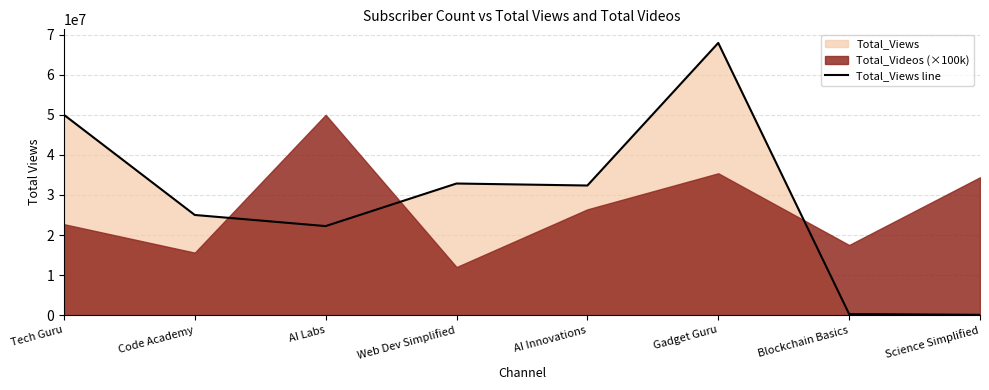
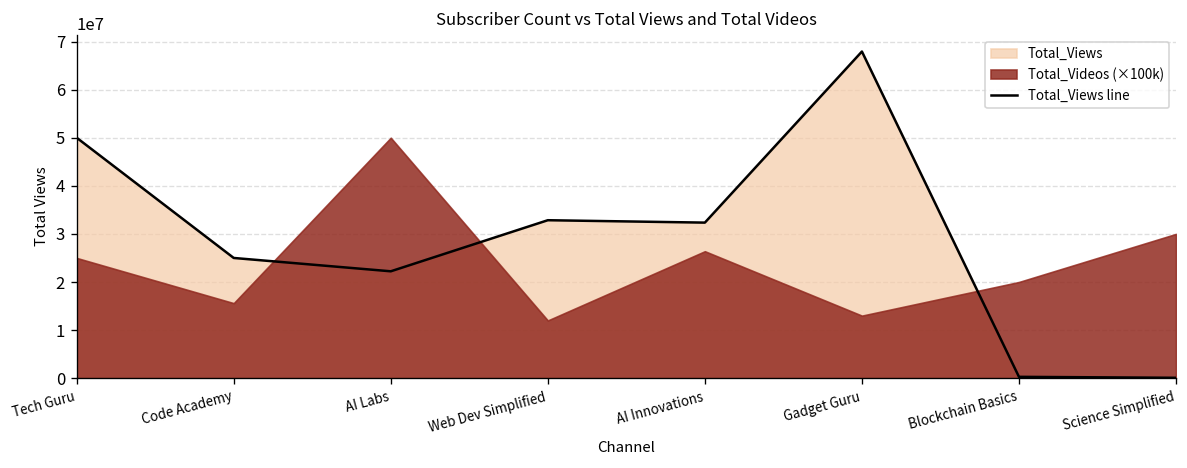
Total_Videos (×100k), Tech Guru: 23000000 -> 25000000
Total_Videos (×100k), Gadget Guru: 35000000 -> 13000000
Total_Videos (×100k), Blockchain Basics: 18000000 -> 20000000
Total_Videos (×100k), Science Simplified: 34000000 -> 30000000
